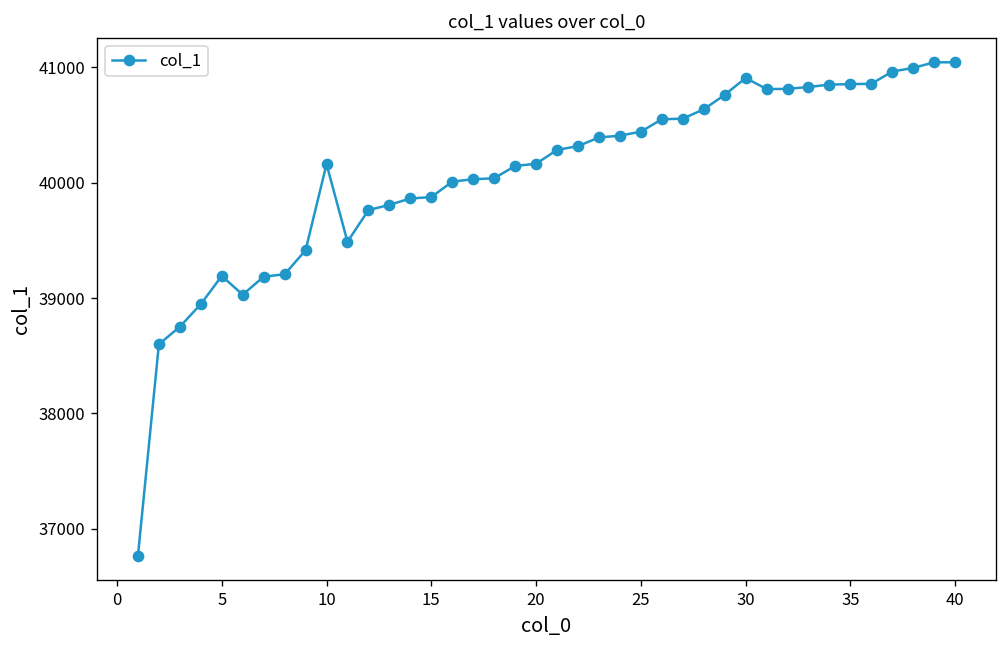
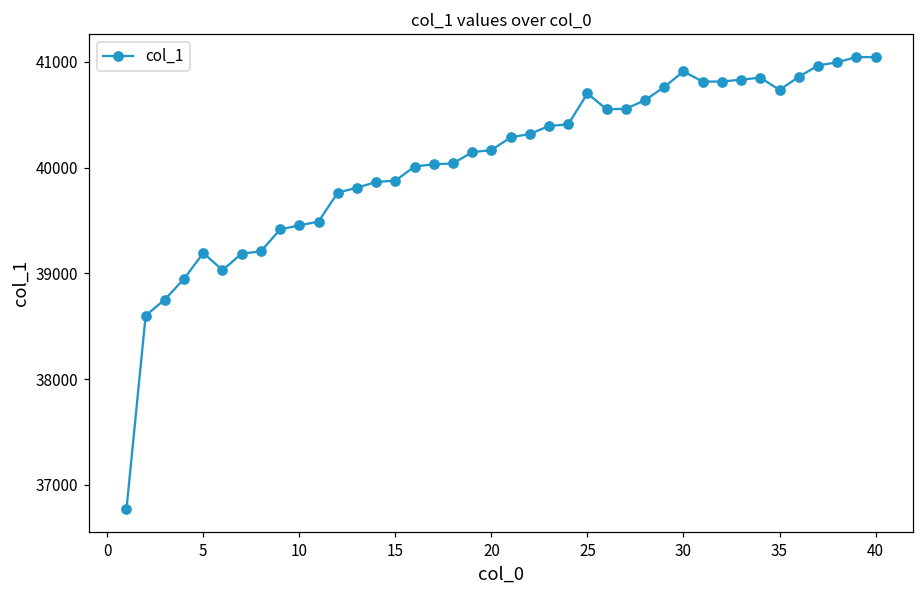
10: 40200 -> 39500
25: 40400 -> 40700
35: 40900 -> 40700
